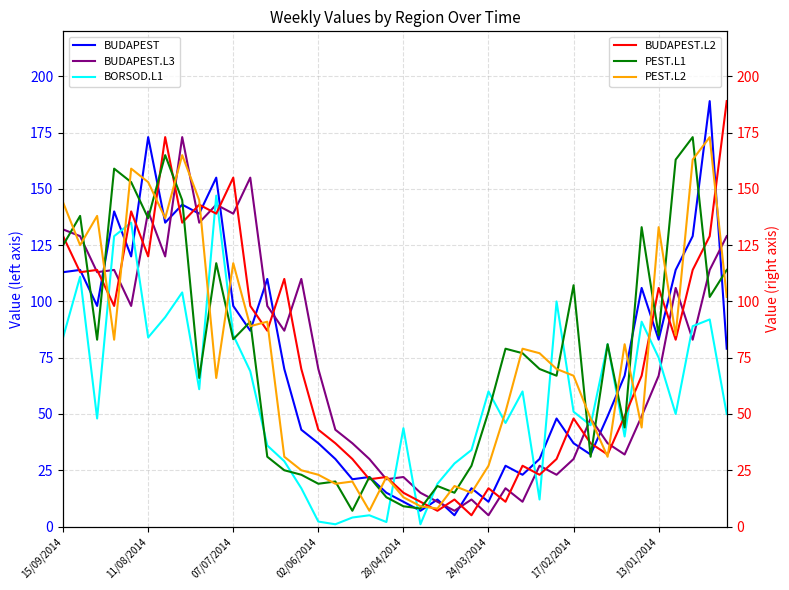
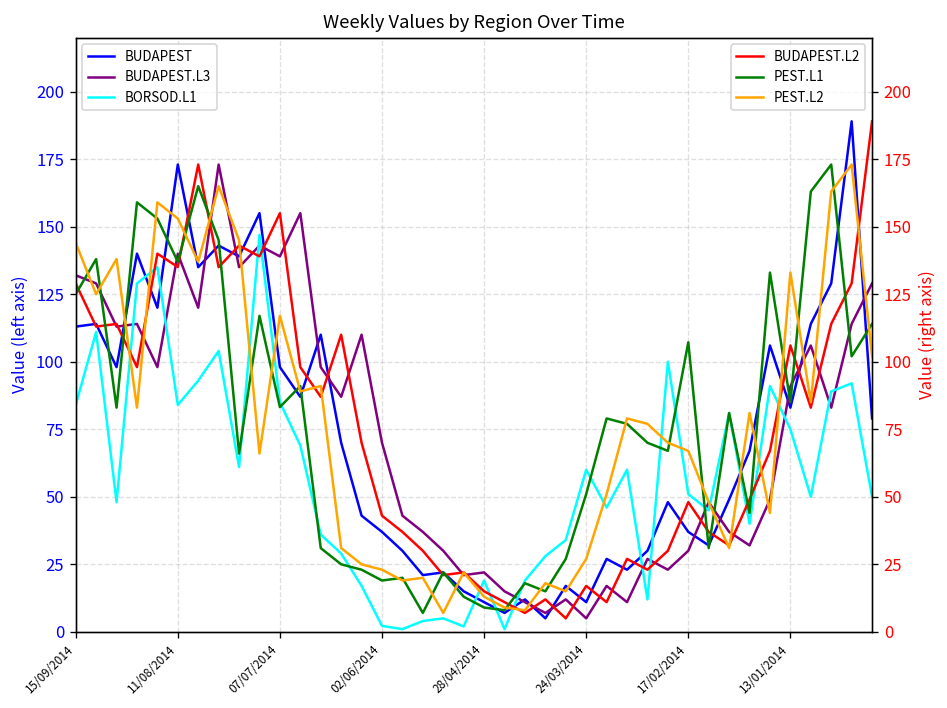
BORSOD.L1, 28/04/2014: 44 -> 19
BUDAPEST.L3, 13/01/2014: 67 -> 91
BUDAPEST.L2, 11/08/2014: 120 -> 135
